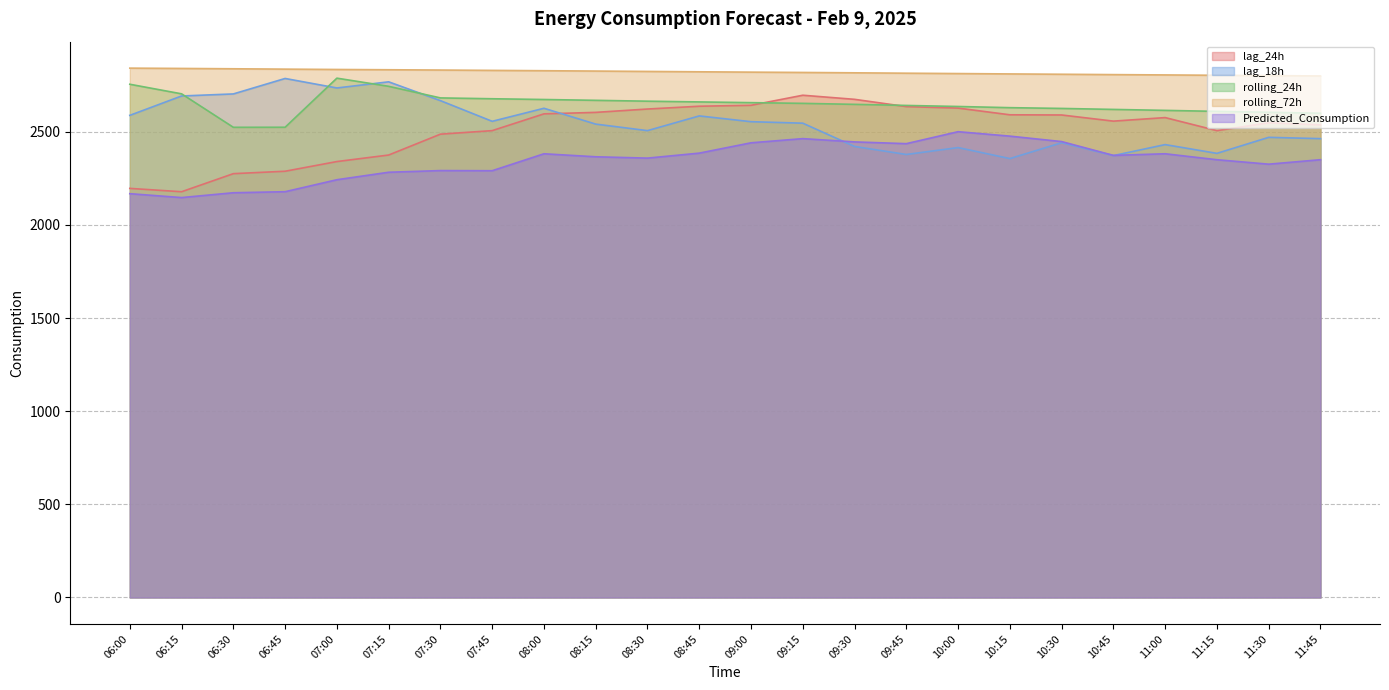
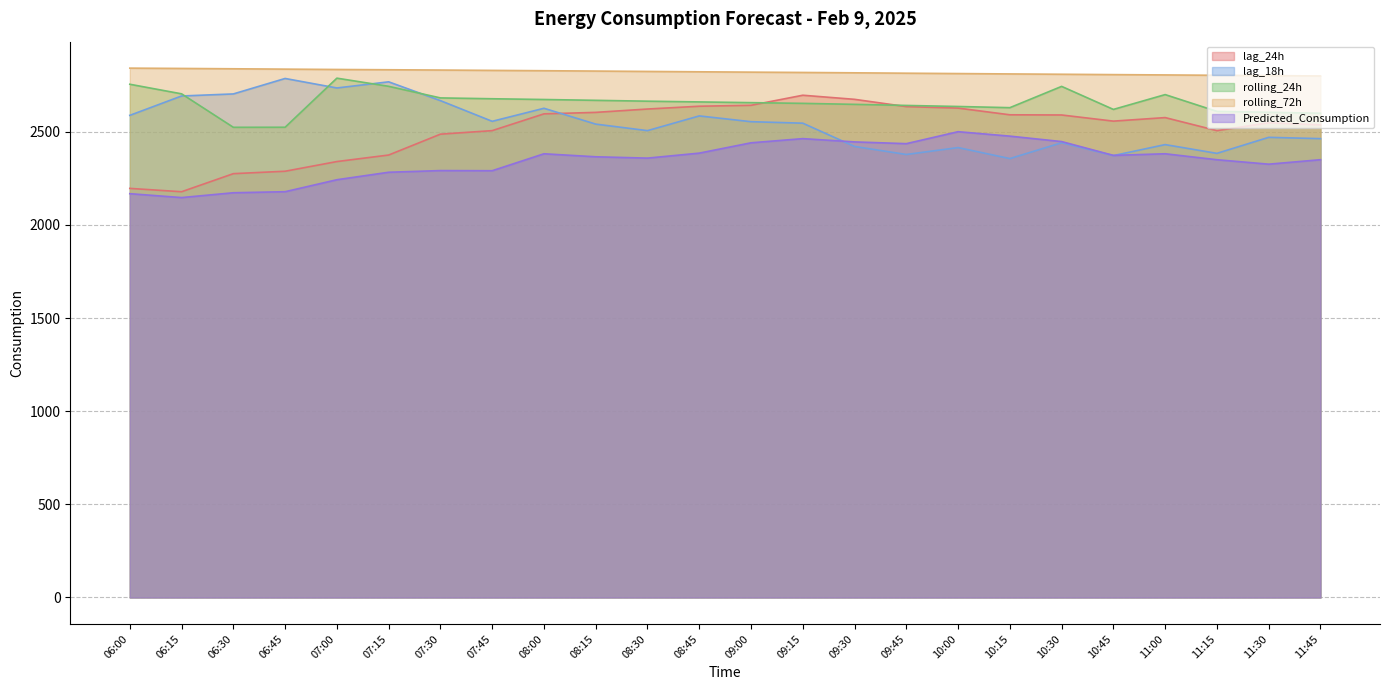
rolling_24h, 10:30: 2630 -> 2740
rolling_24h, 11:00: 2610 -> 2700
